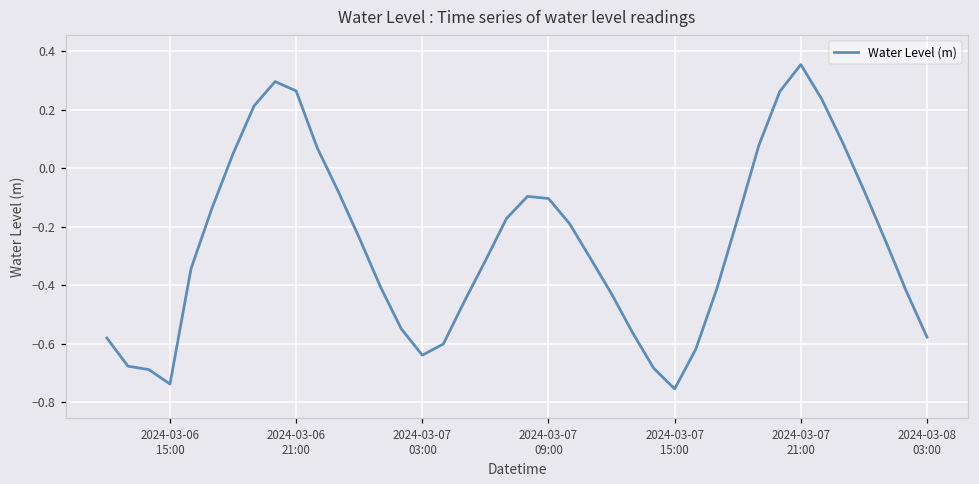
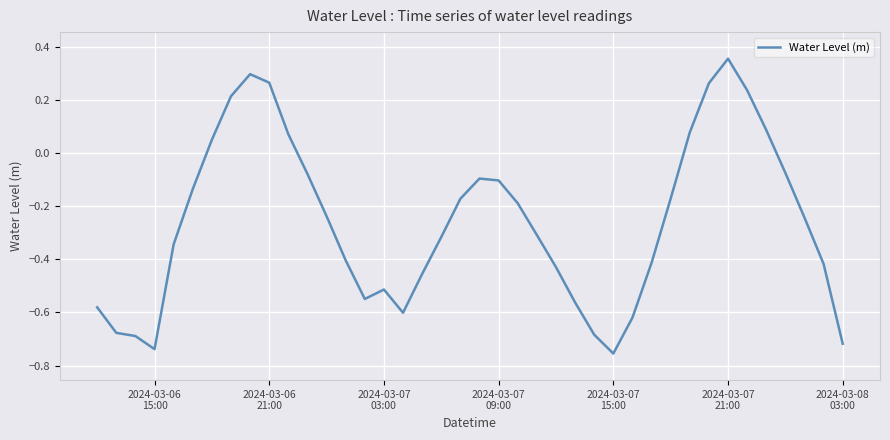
2024-03-07 03:00: -0.64 -> -0.51
2024-03-08 03:00: -0.58 -> -0.72
